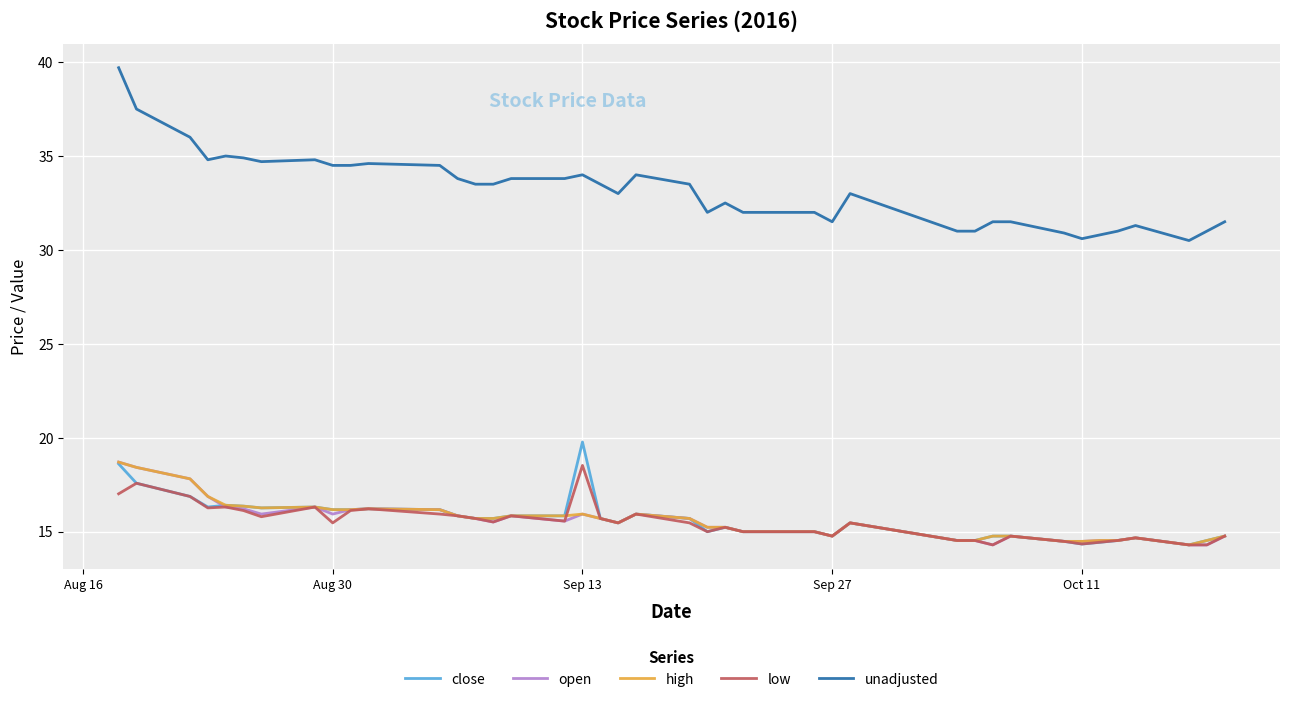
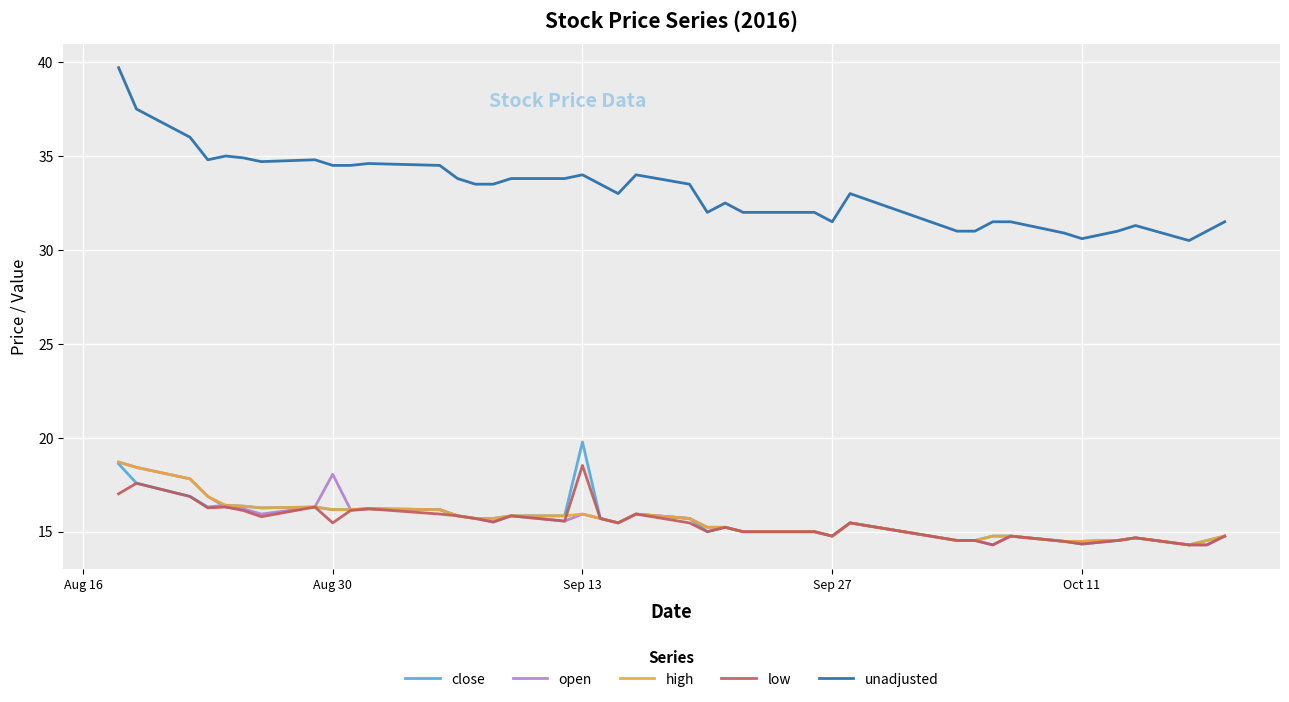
open, Aug 30: 15.9 -> 18.1
